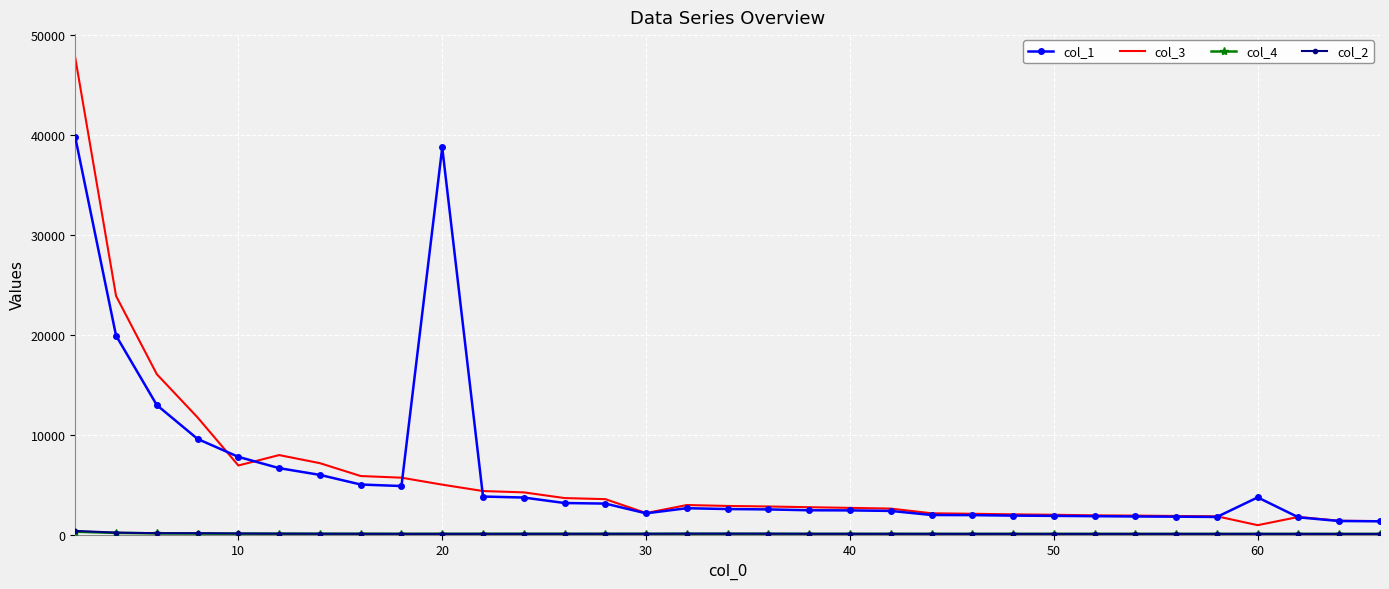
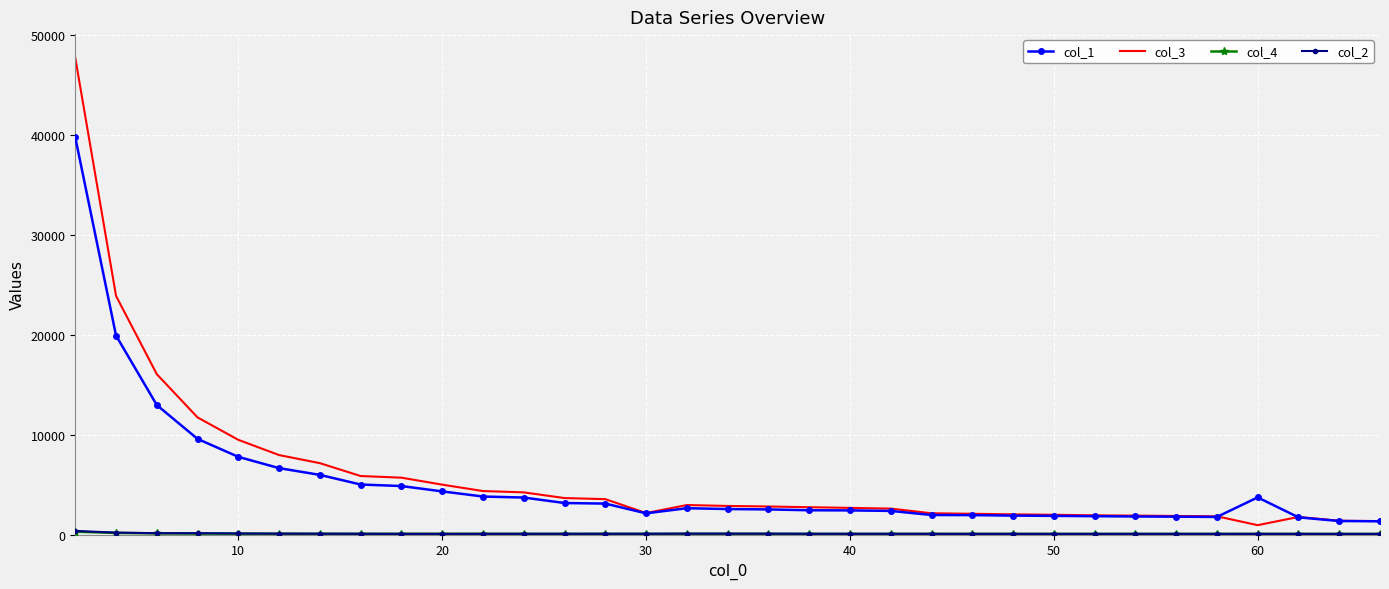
col_3, 10: 7000 -> 9000
col_1, 20: 39000 -> 4000
